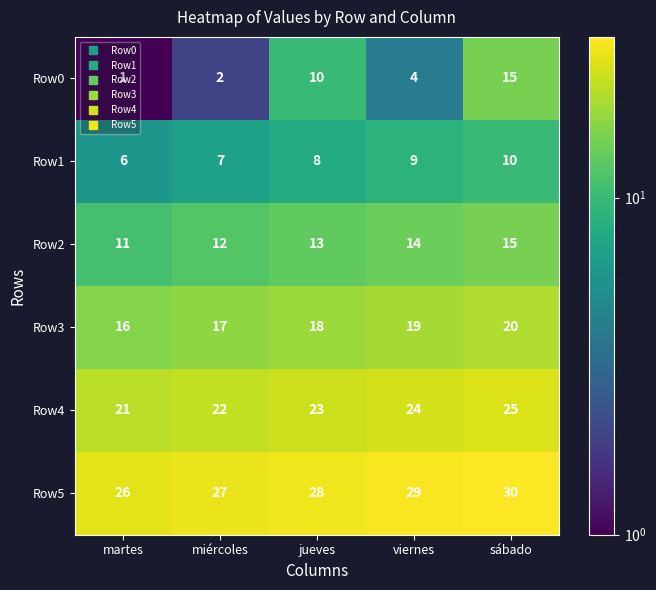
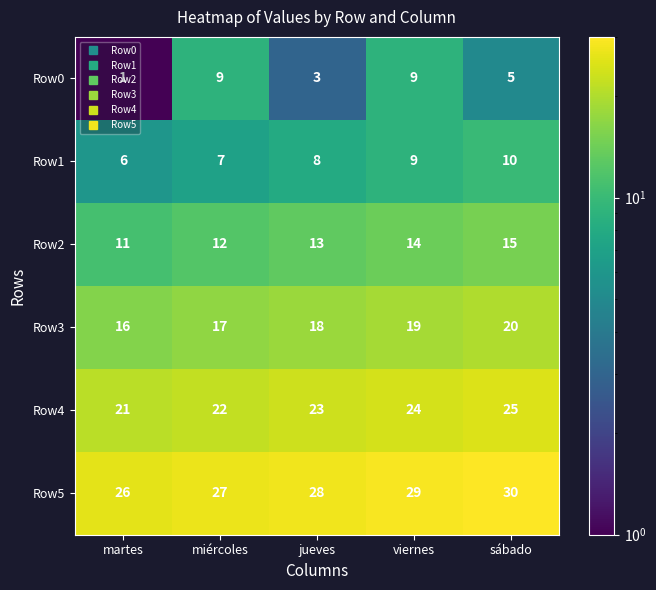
Row0, miércoles: 2 -> 9
Row0, jueves: 10 -> 3
Row0, viernes: 4 -> 9
Row0, sábado: 15 -> 5
